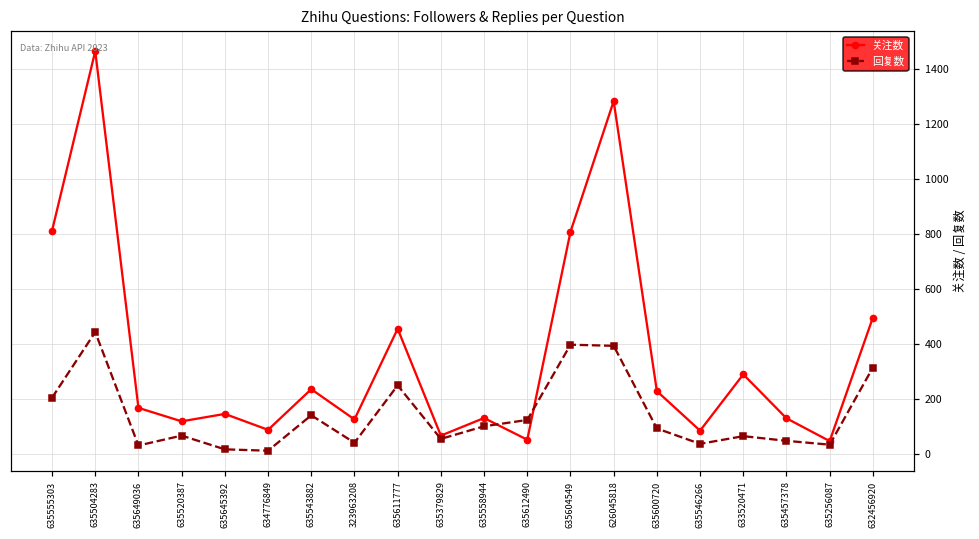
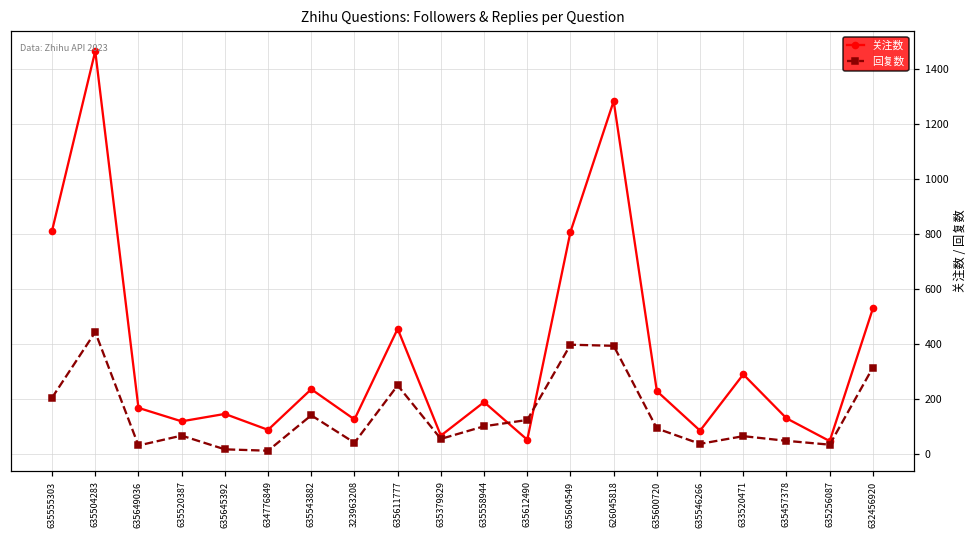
关注数, 635558944: 130 -> 190
关注数, 632456920: 500 -> 530
